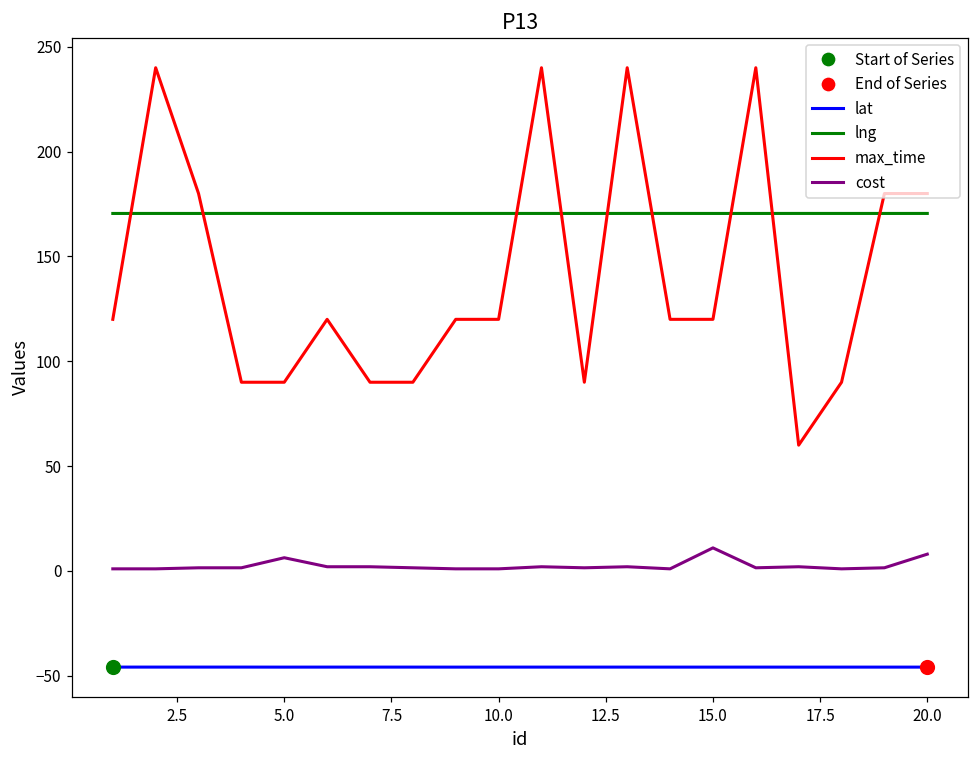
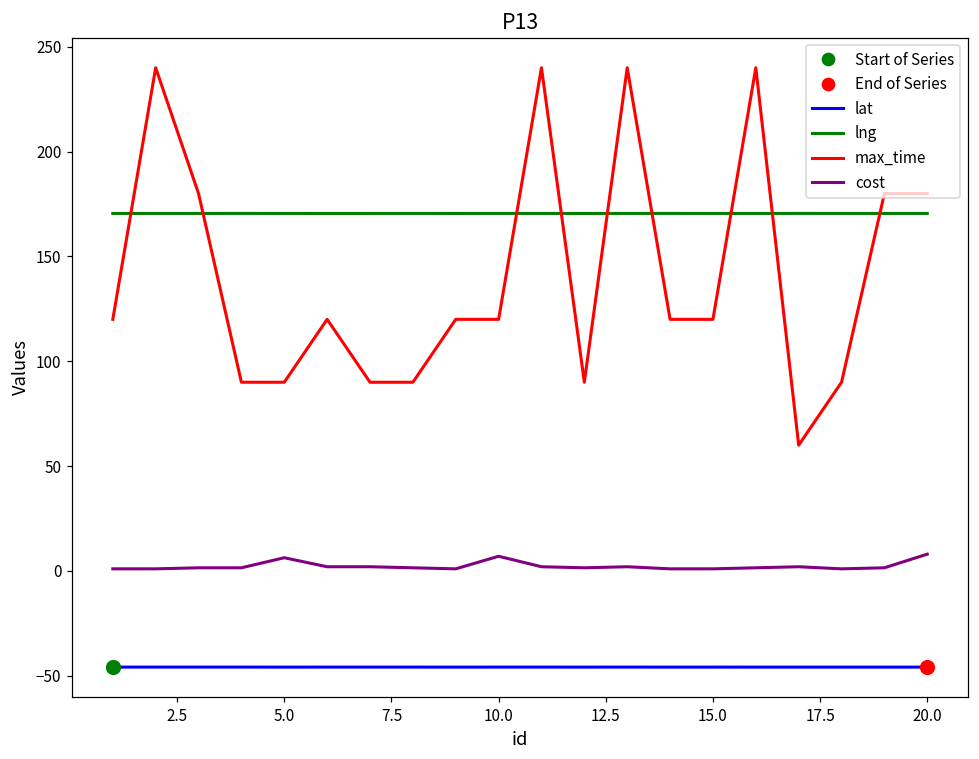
cost, 10.0: 1 -> 7
cost, 15.0: 11 -> 1
